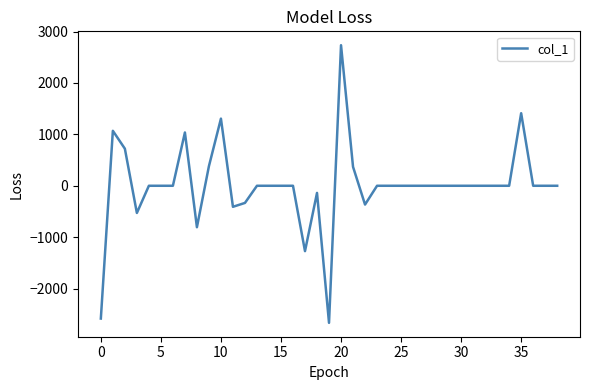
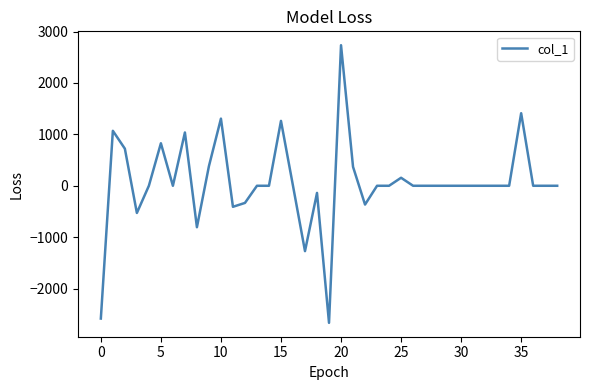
5: 0 -> 800
15: 0 -> 1300
25: 0 -> 200
